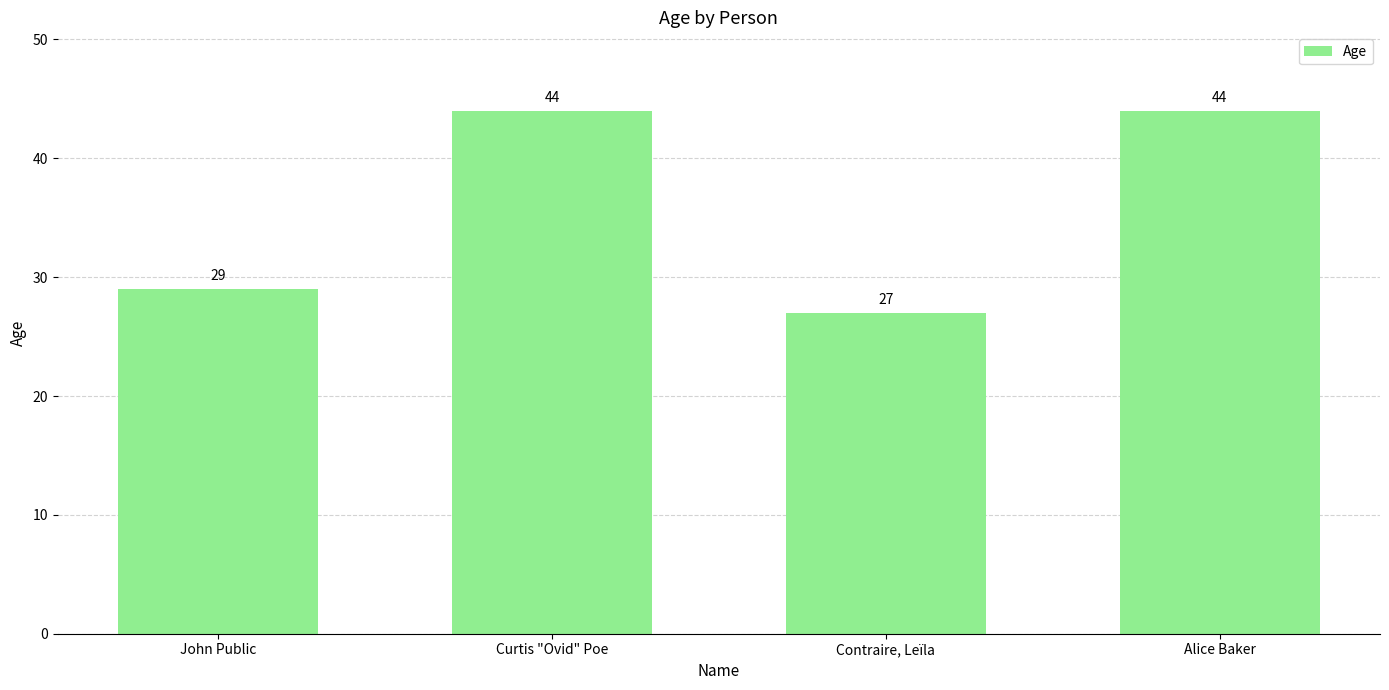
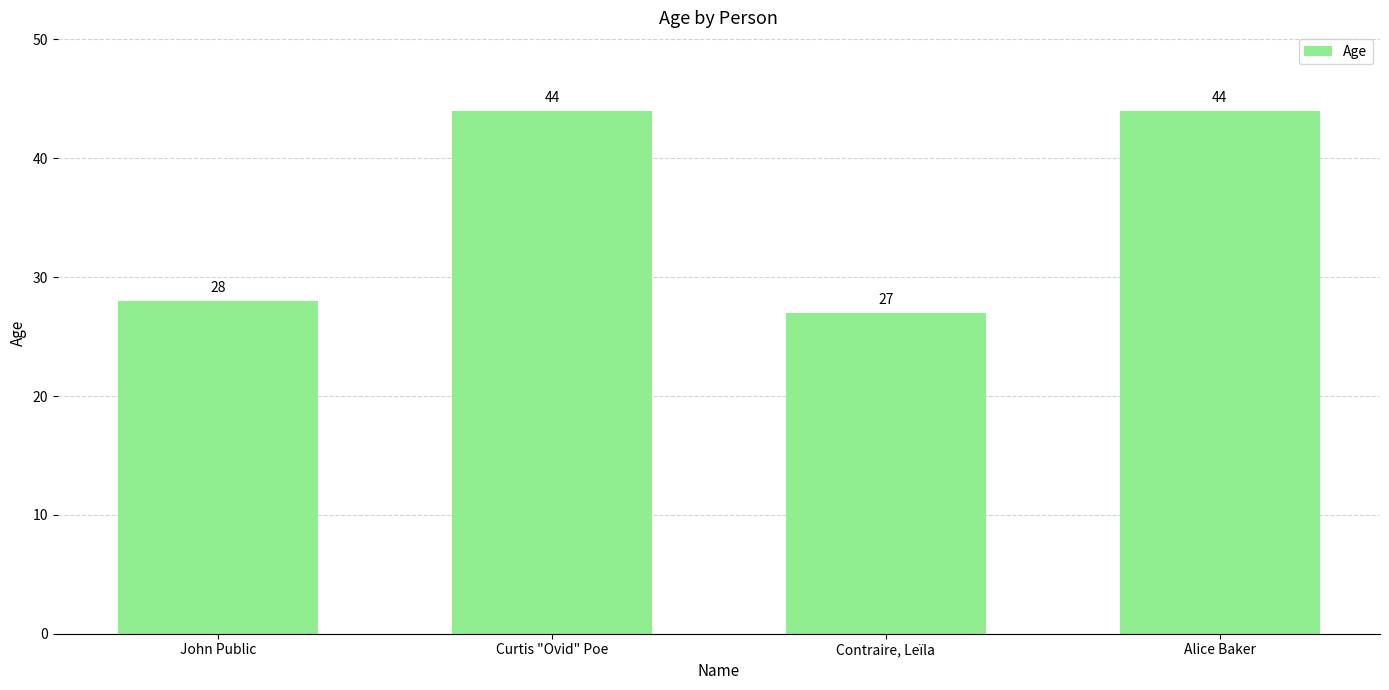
John Public: 29 -> 28
